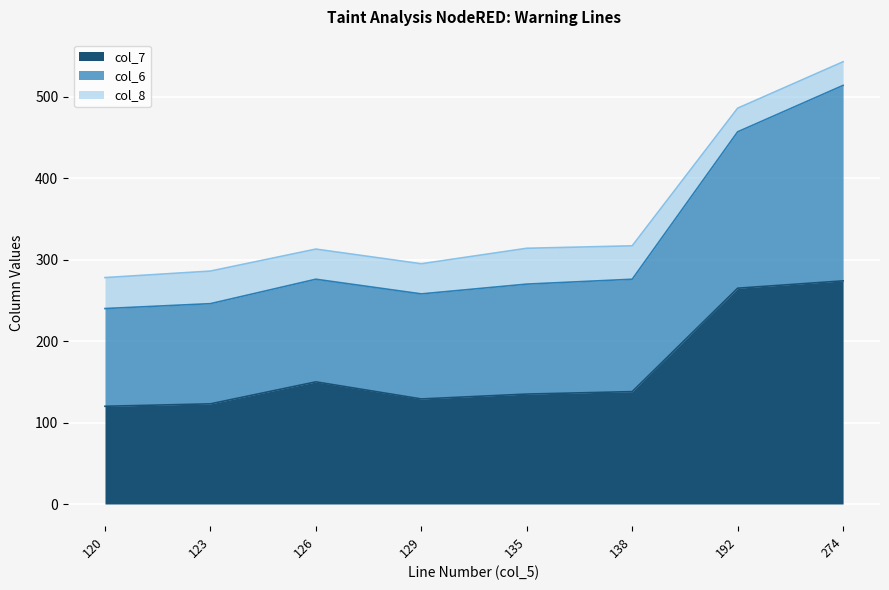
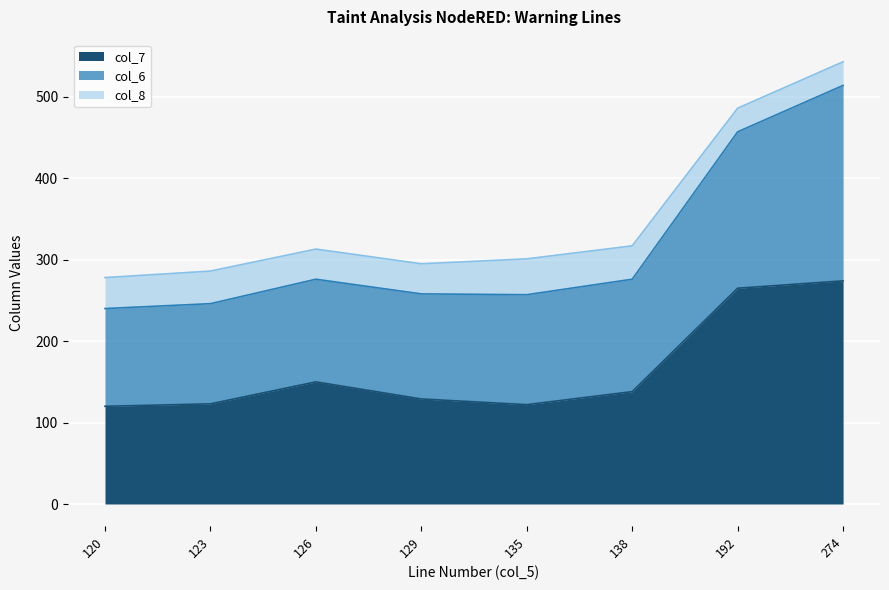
col_7, 135: 140 -> 120
